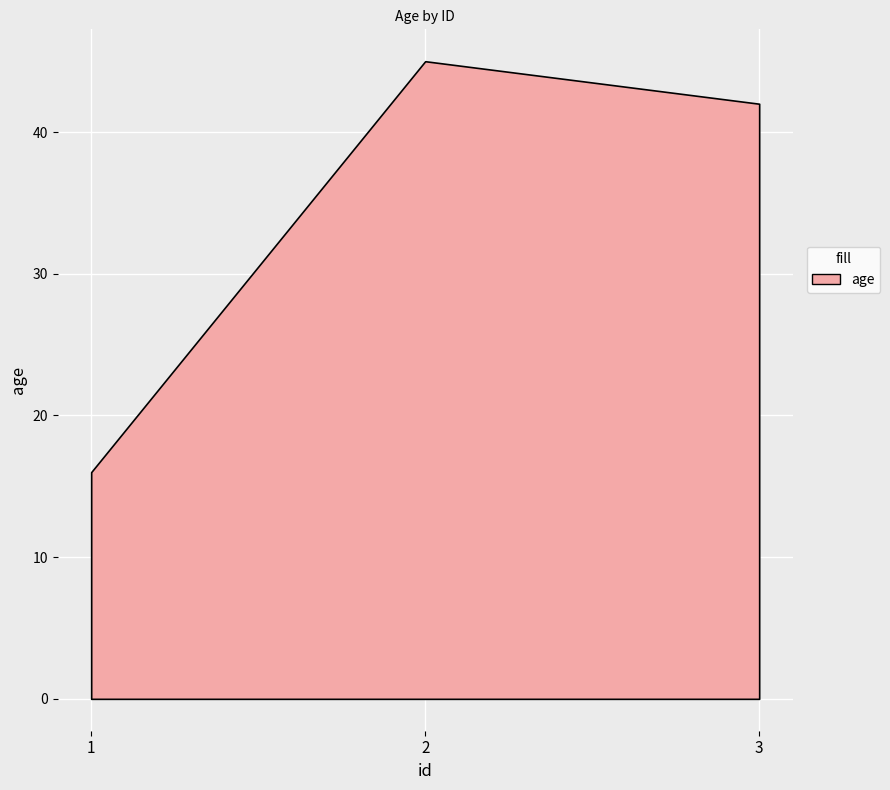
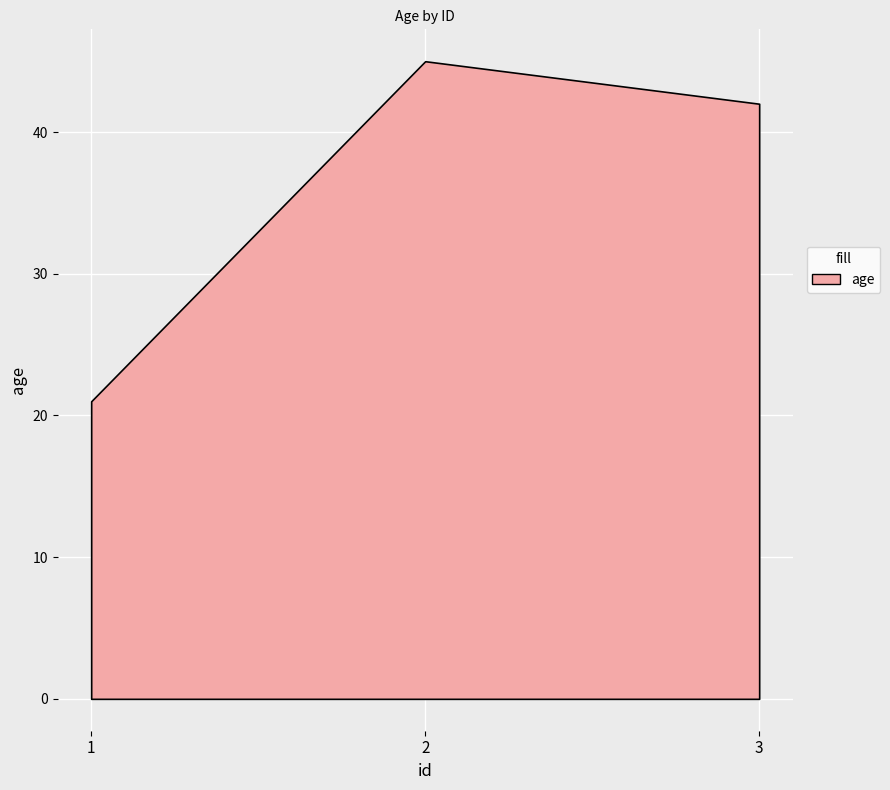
1: 16 -> 21
